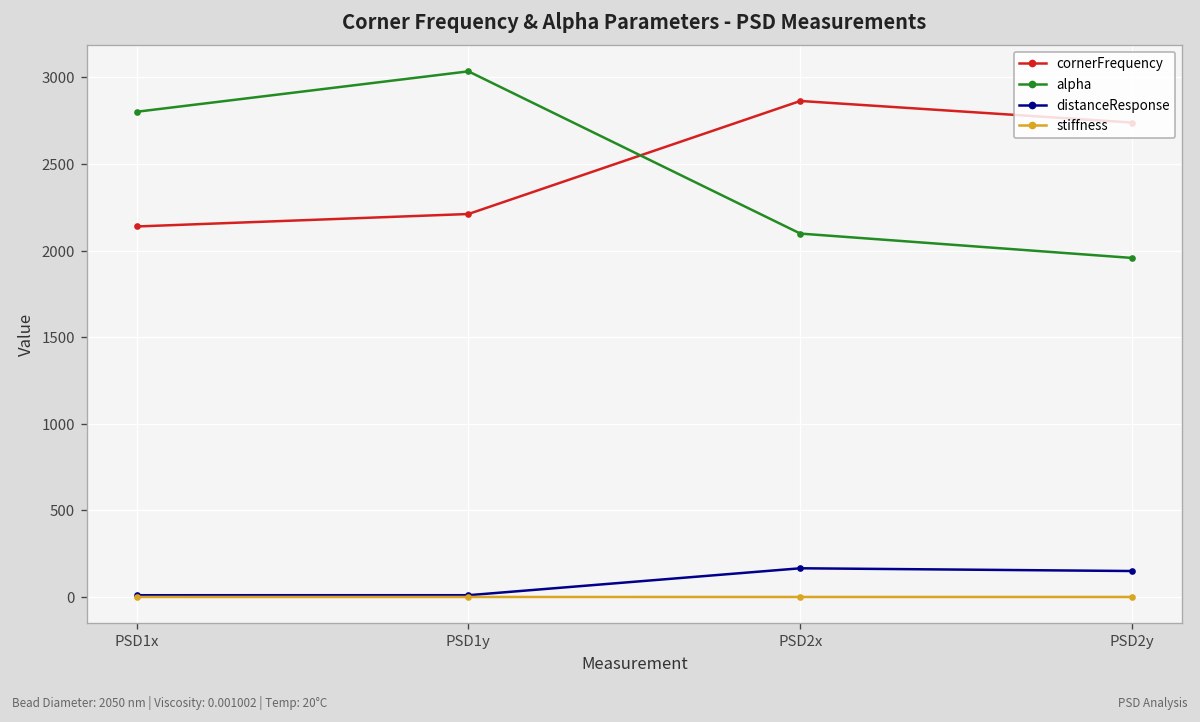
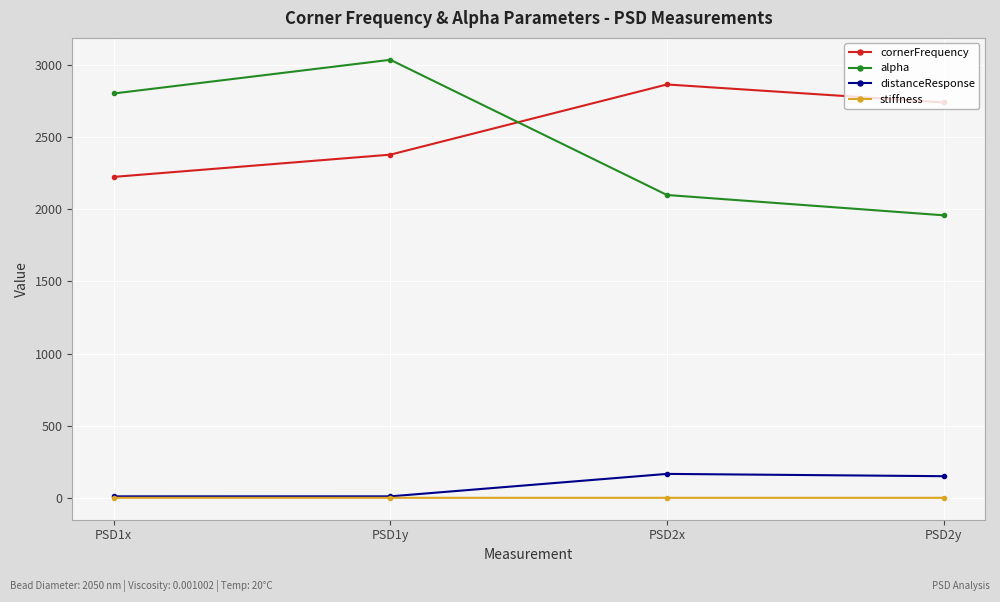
cornerFrequency, PSD1x: 2140 -> 2220
cornerFrequency, PSD1y: 2210 -> 2380
